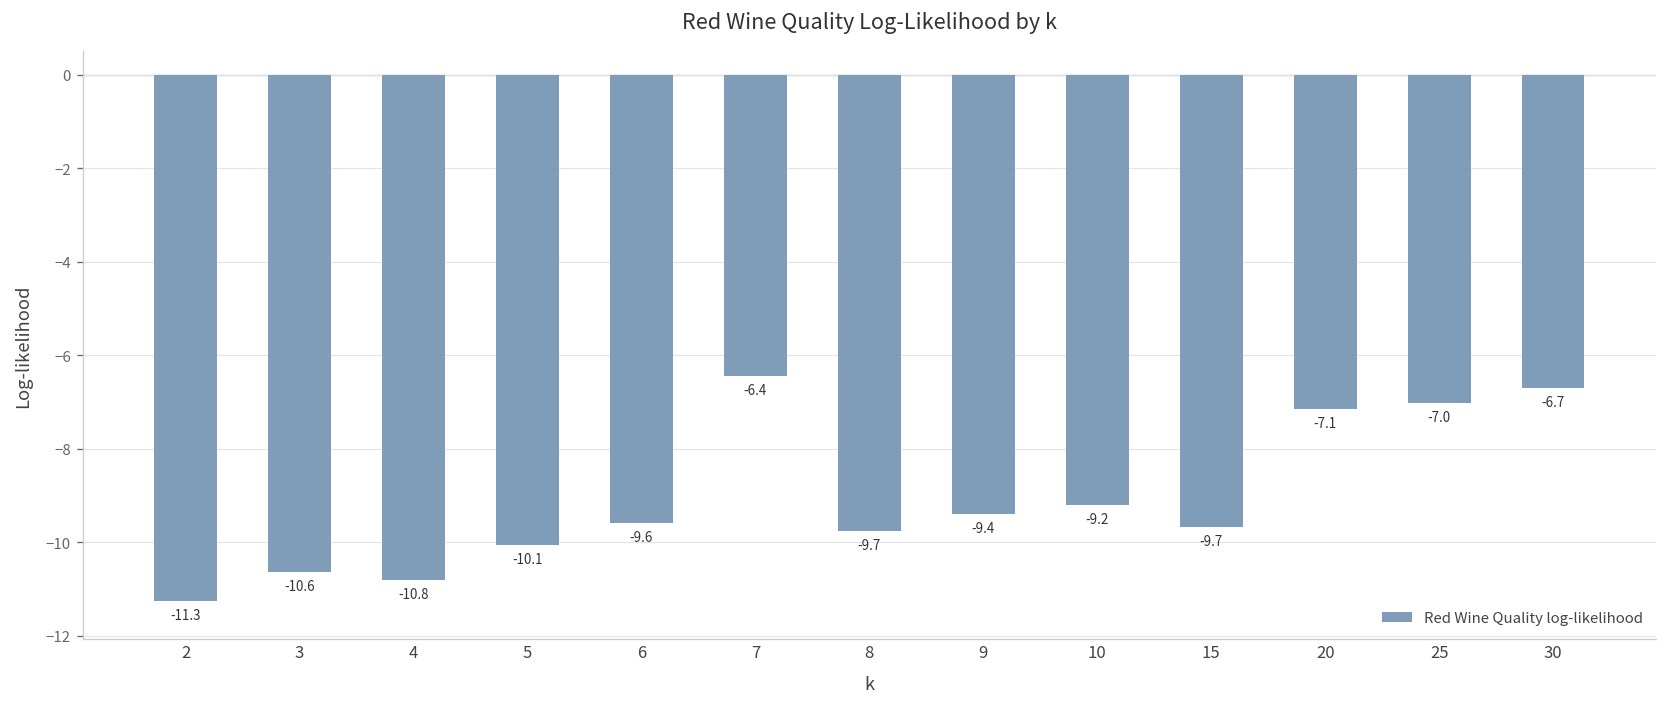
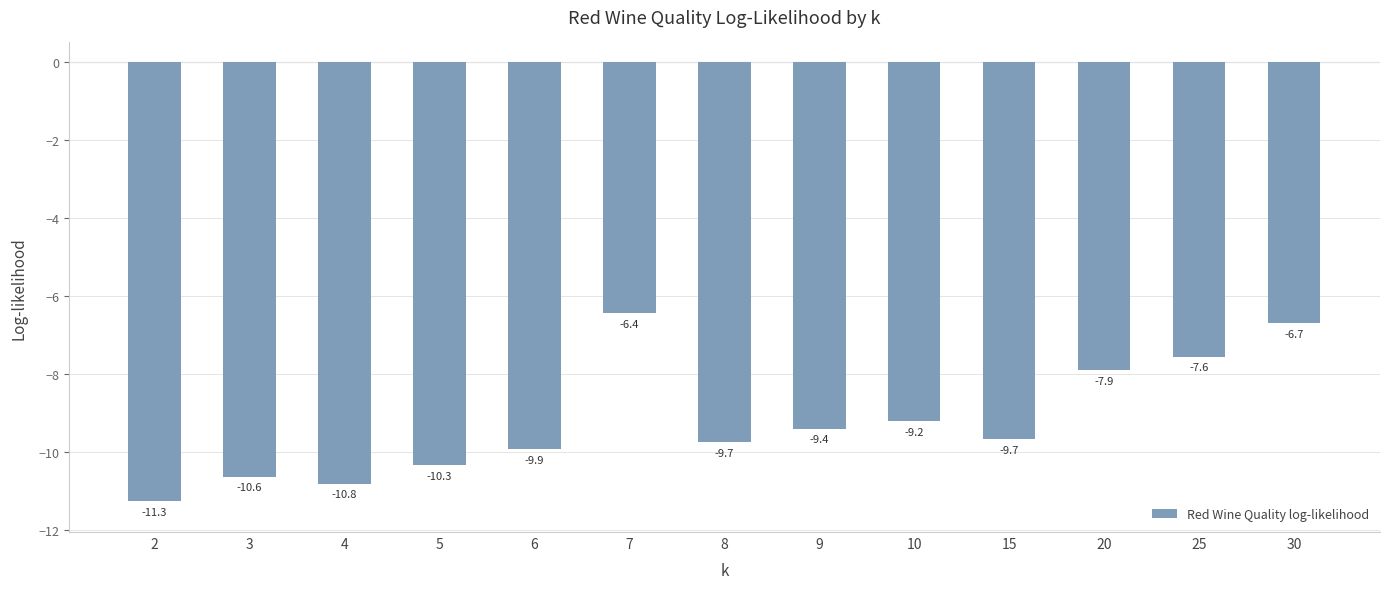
5: -10.1 -> -10.3
6: -9.6 -> -9.9
20: -7.1 -> -7.9
25: -7.0 -> -7.6
